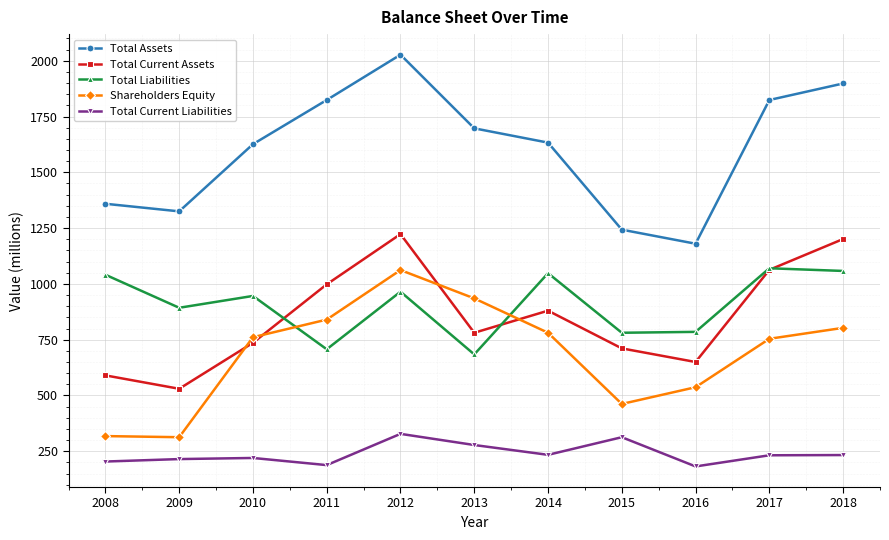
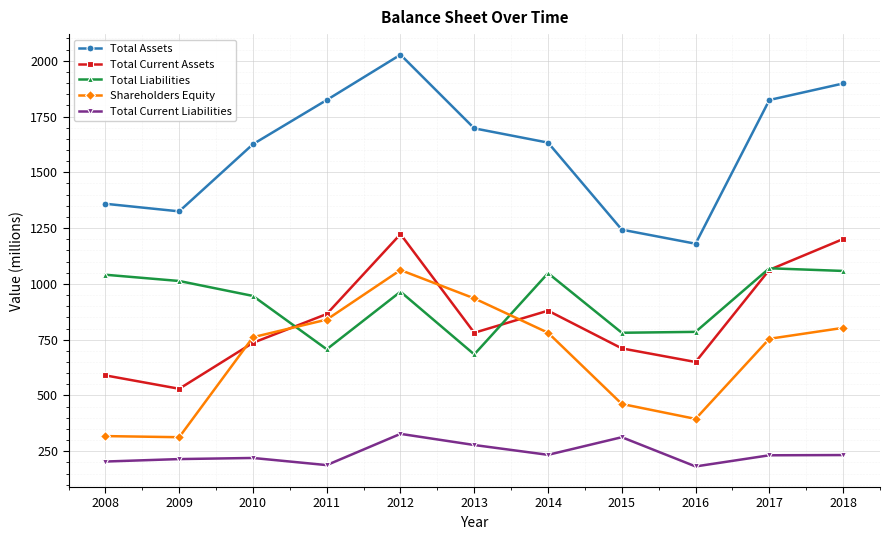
Total Liabilities, 2009: 890 -> 1010
Total Current Assets, 2011: 1000 -> 870
Shareholders Equity, 2016: 540 -> 400
